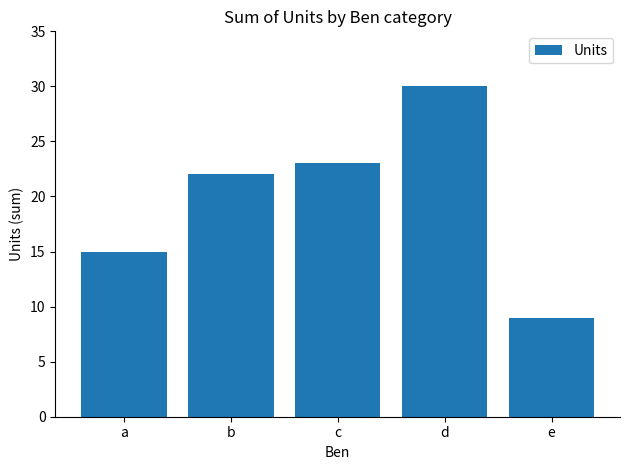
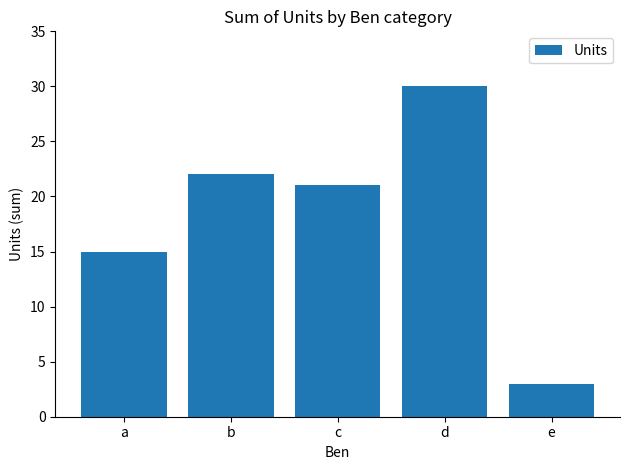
c: 23 -> 21
e: 9 -> 3
